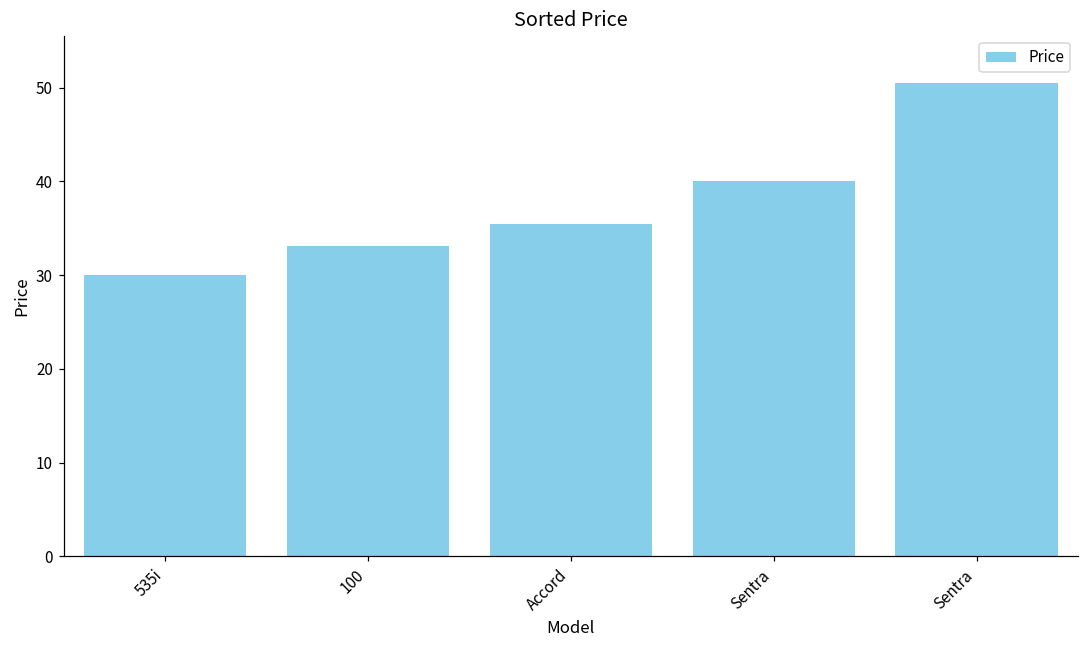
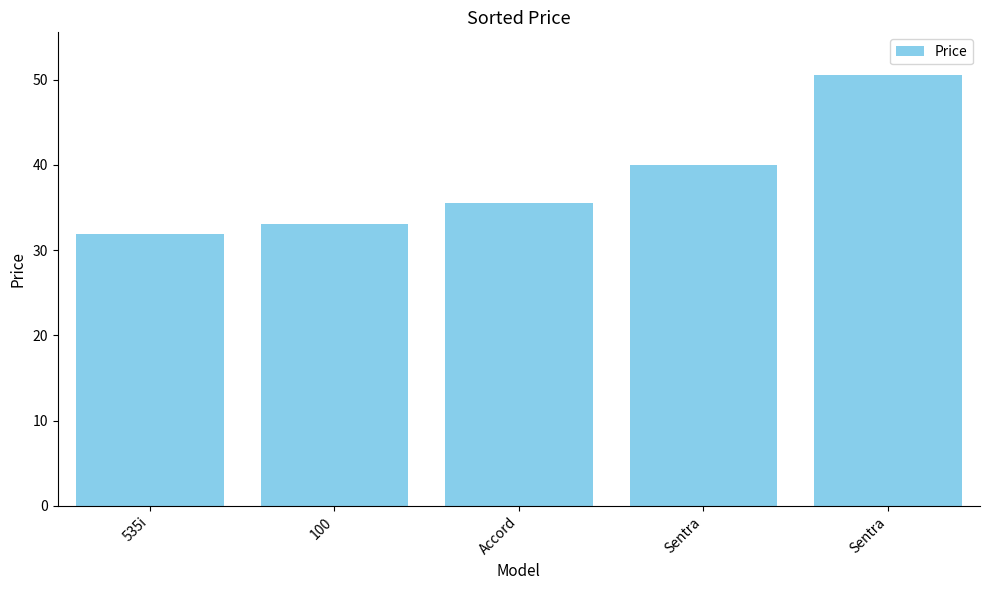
535i: 30 -> 32
